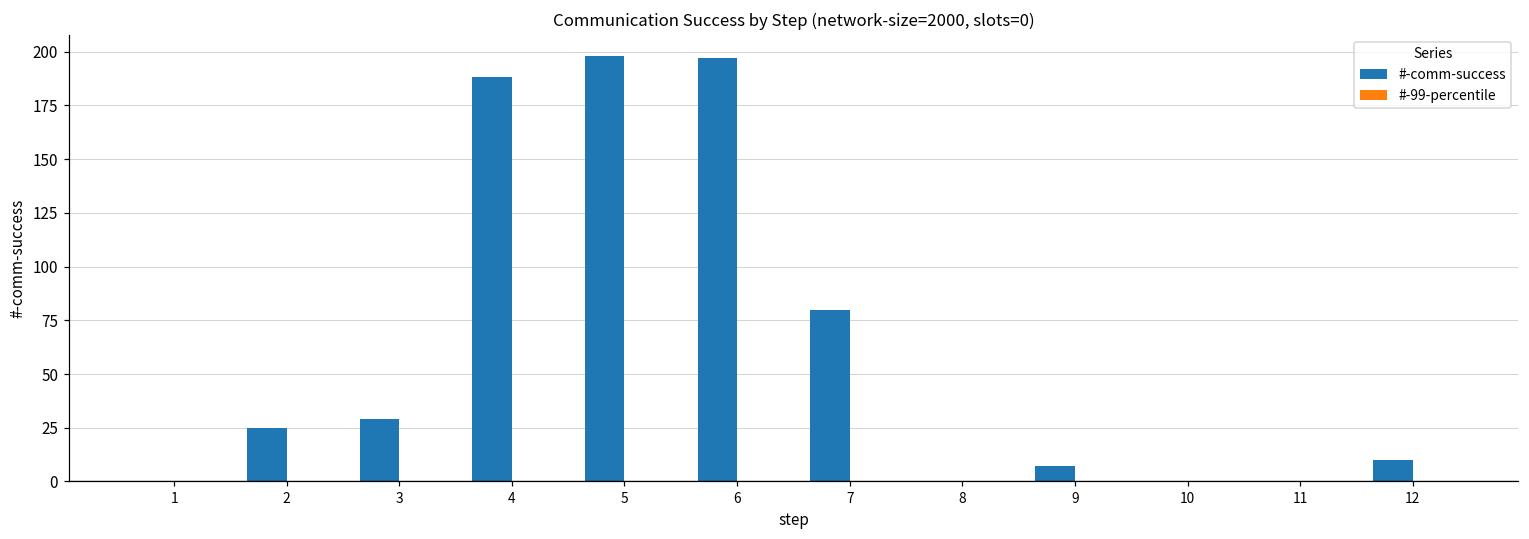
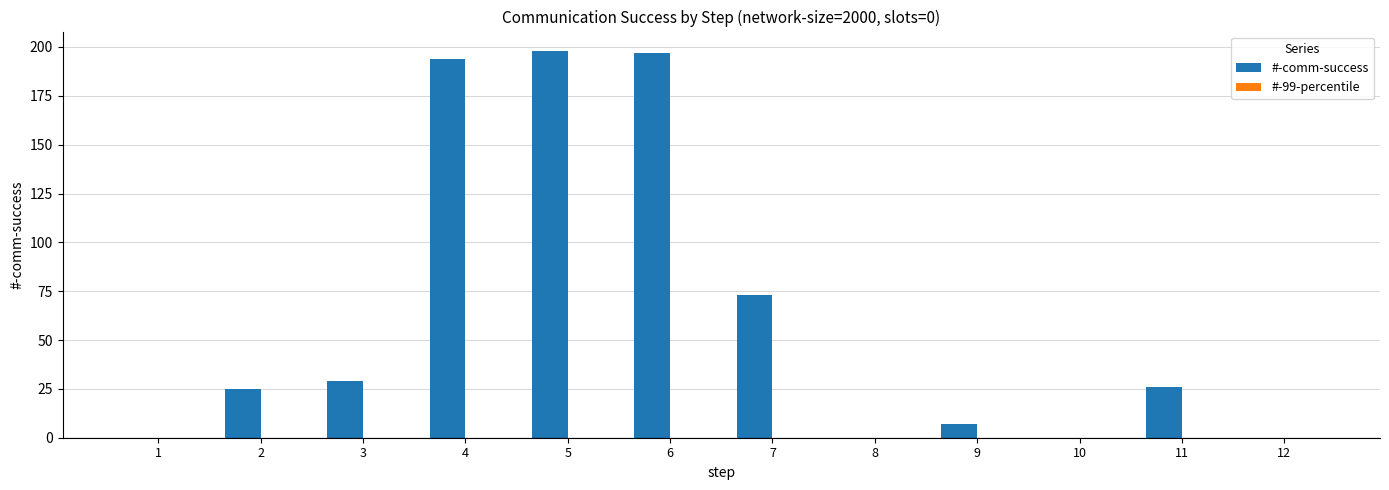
#-comm-success, 4: 188 -> 194
#-comm-success, 7: 80 -> 73
#-comm-success, 11: 0 -> 26
#-comm-success, 12: 10 -> 0
